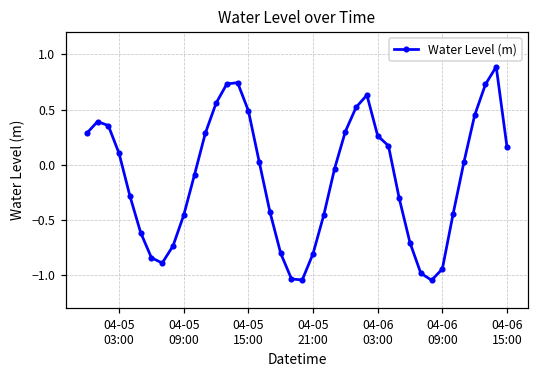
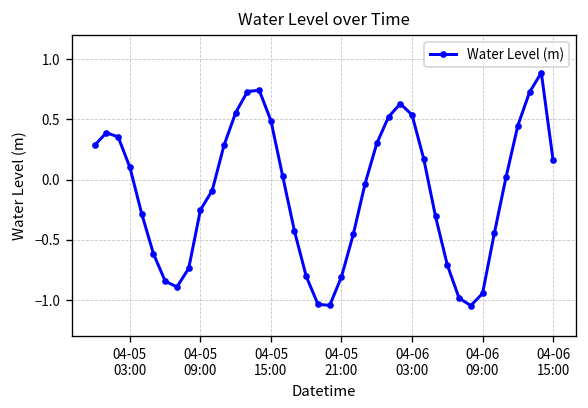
04-05 09:00: -0.46 -> -0.25
04-06 03:00: 0.26 -> 0.54
